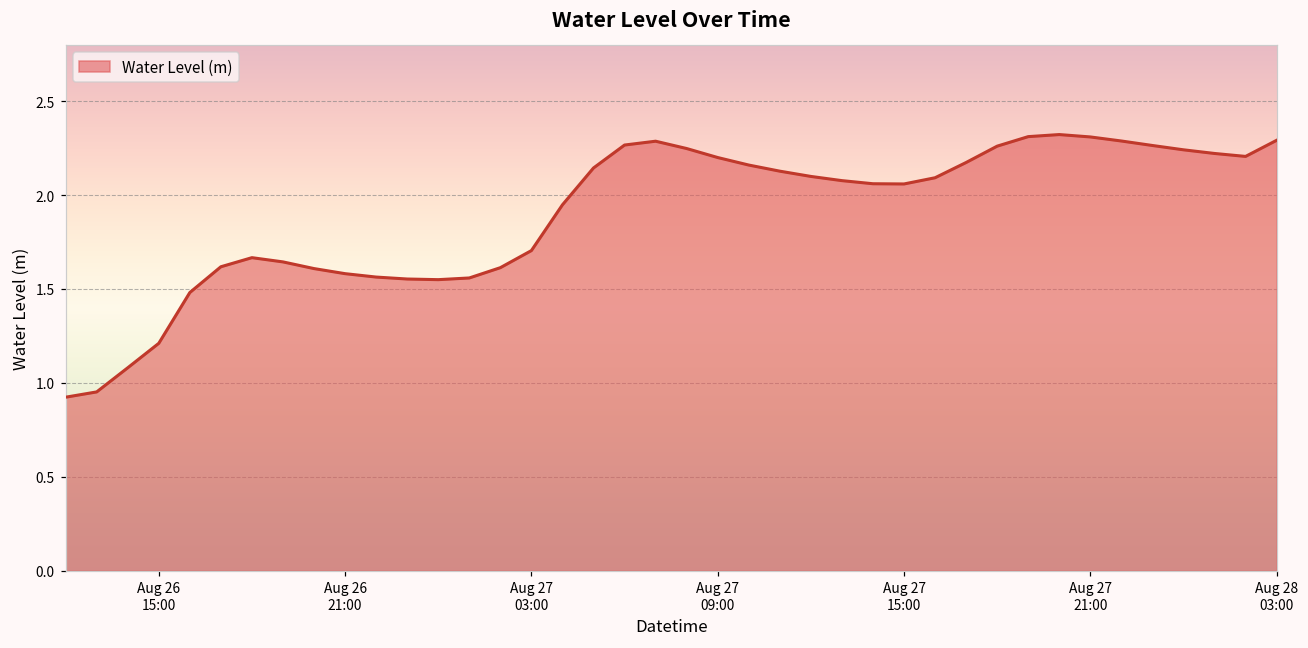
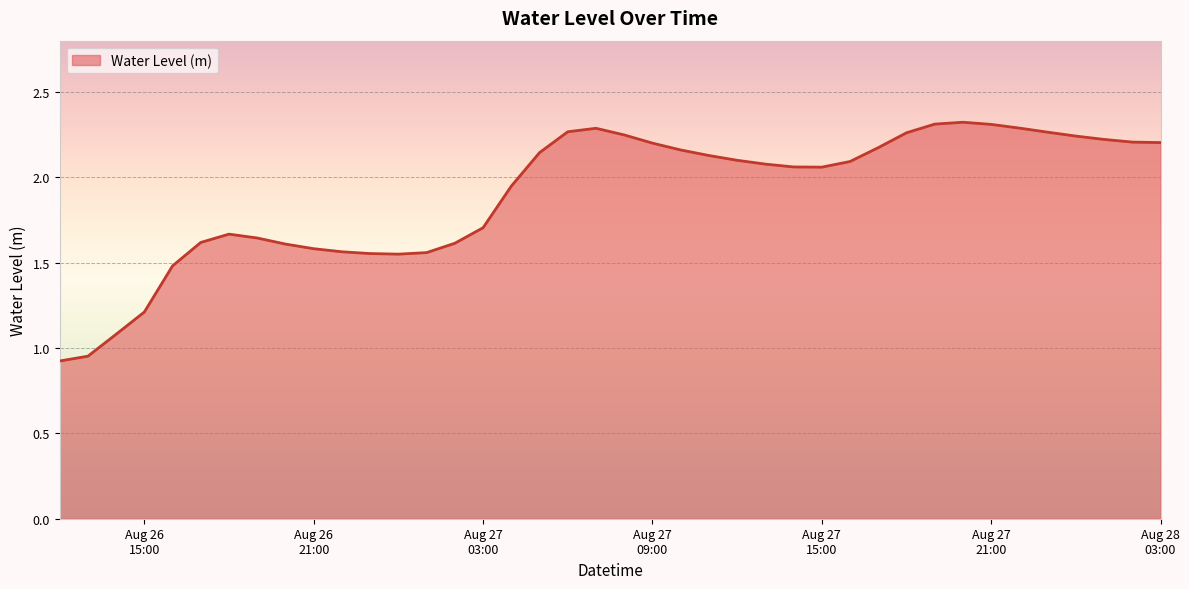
Aug 28 03:00: 2.29 -> 2.20
